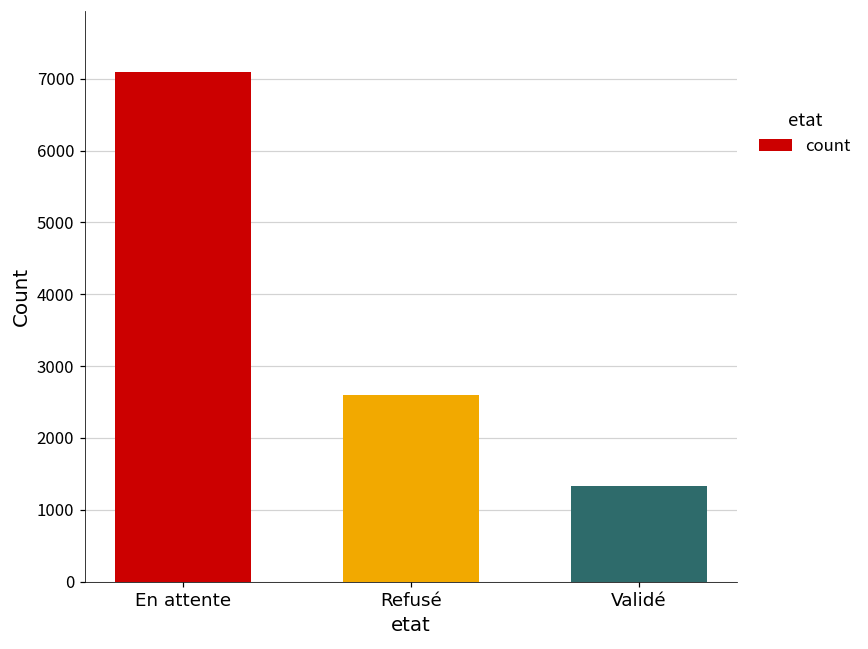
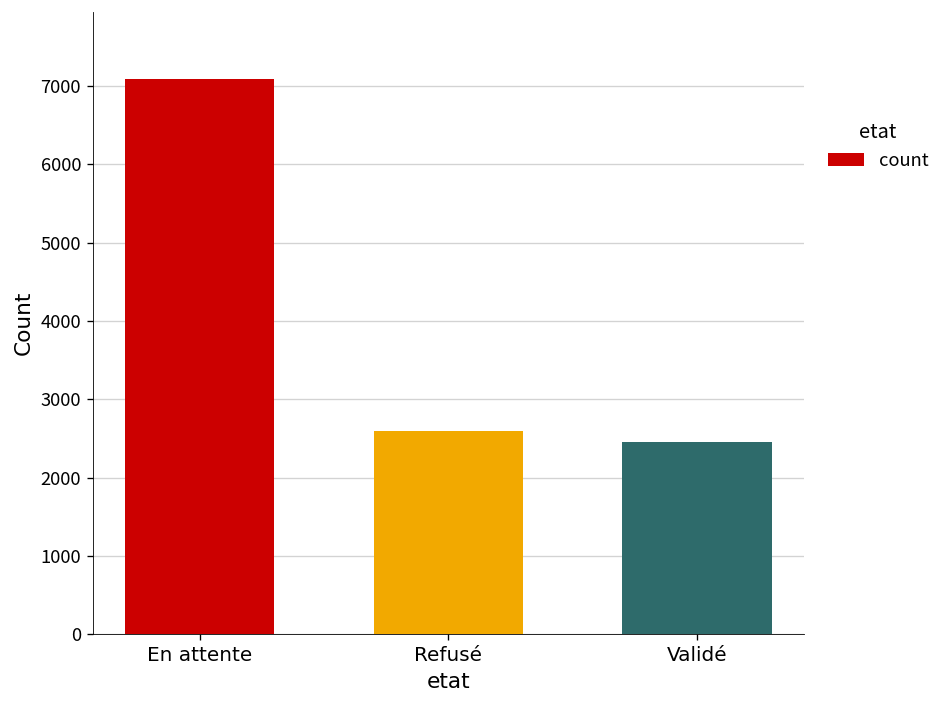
Validé: 1300 -> 2500
